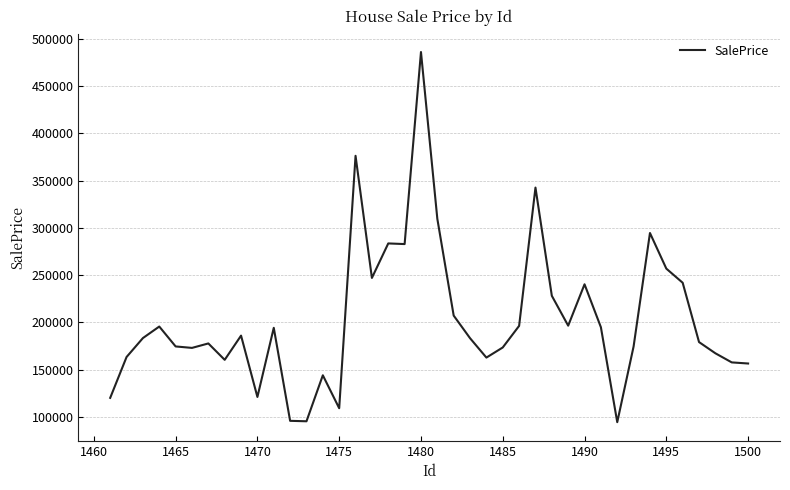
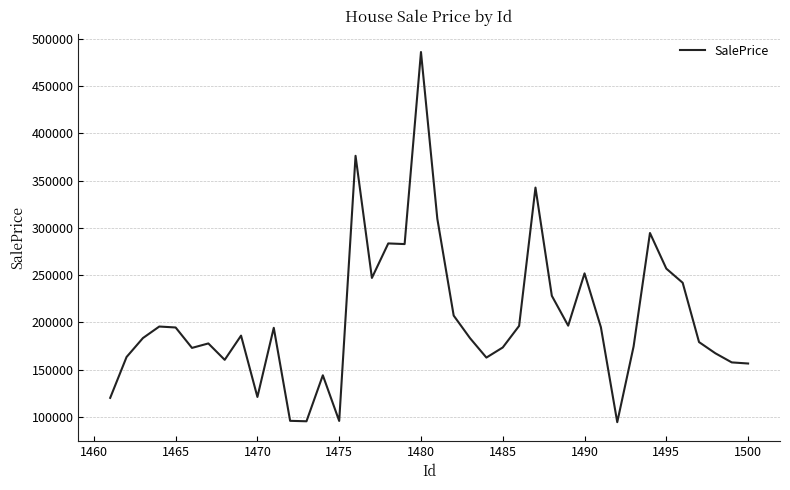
1465: 170000 -> 190000
1475: 110000 -> 100000
1490: 240000 -> 250000
